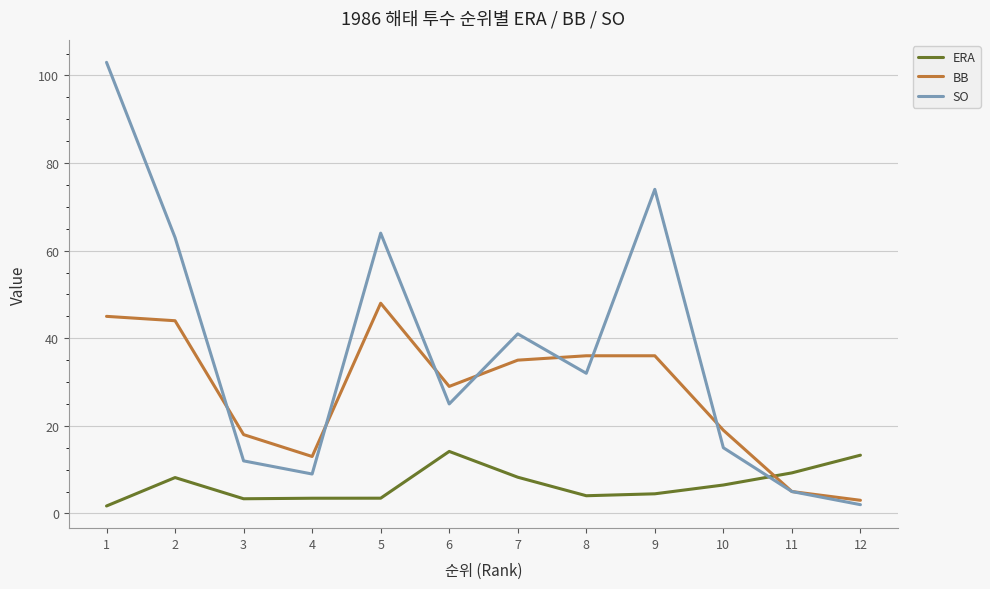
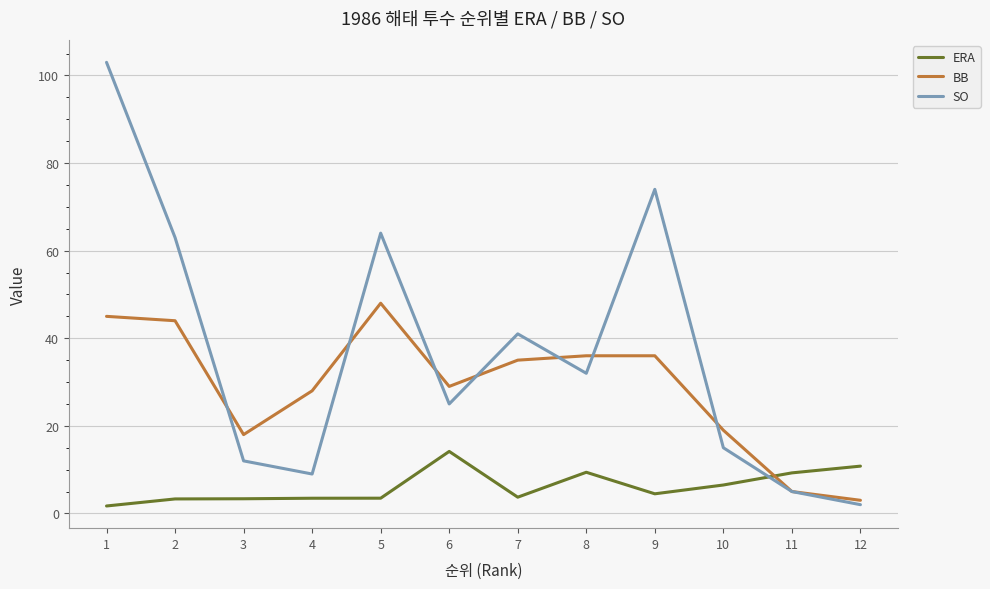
ERA, 2: 8 -> 3
BB, 4: 13 -> 28
ERA, 7: 8 -> 4
ERA, 8: 4 -> 9
ERA, 12: 13 -> 11
